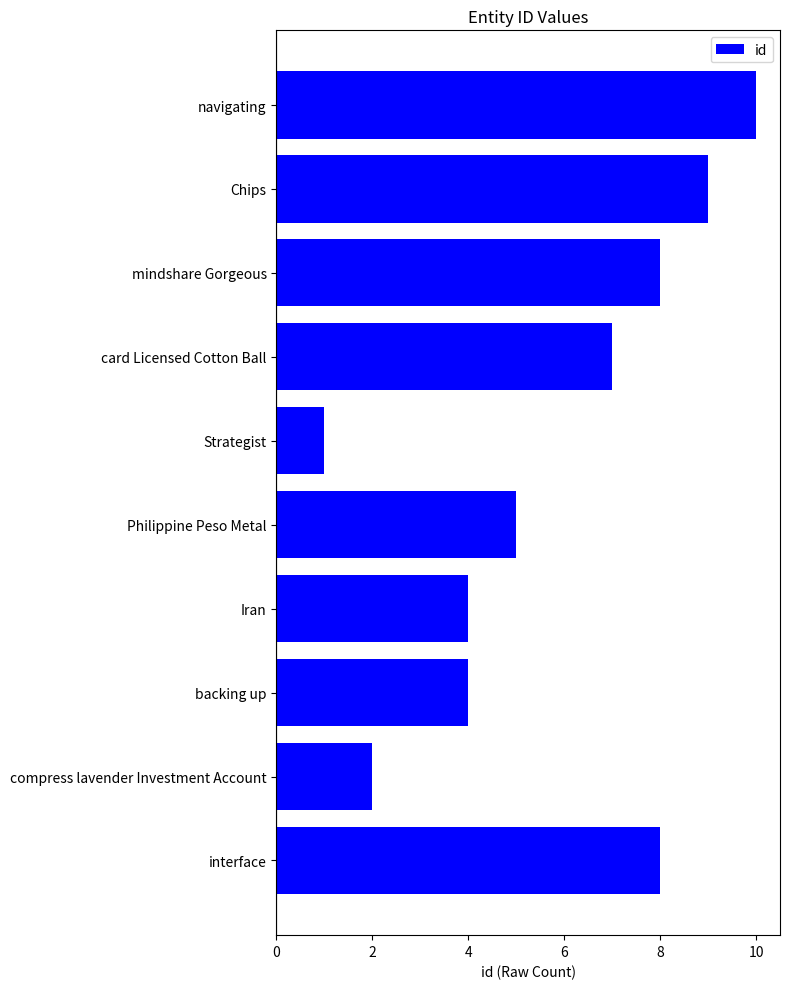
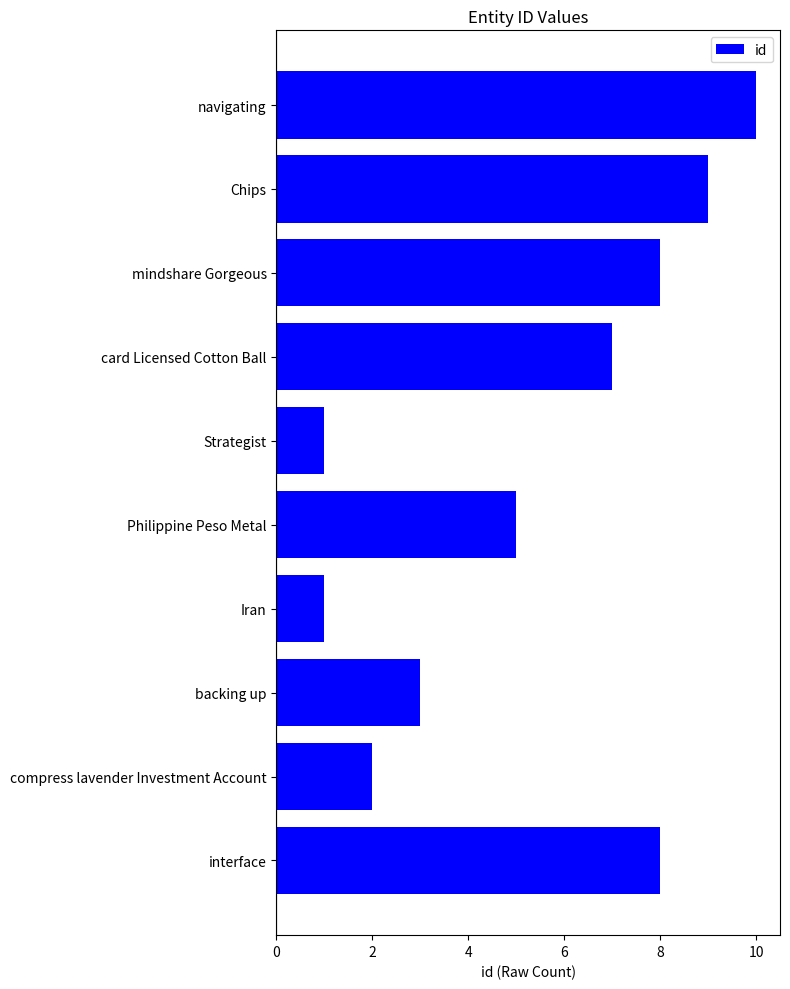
Iran: 4 -> 1
backing up: 4 -> 3
